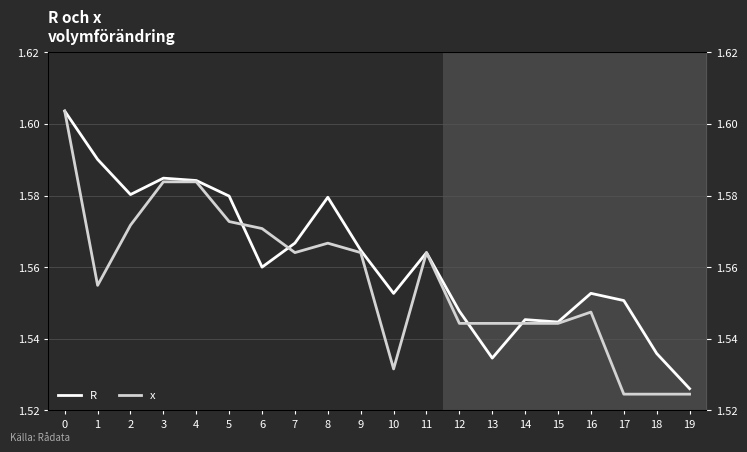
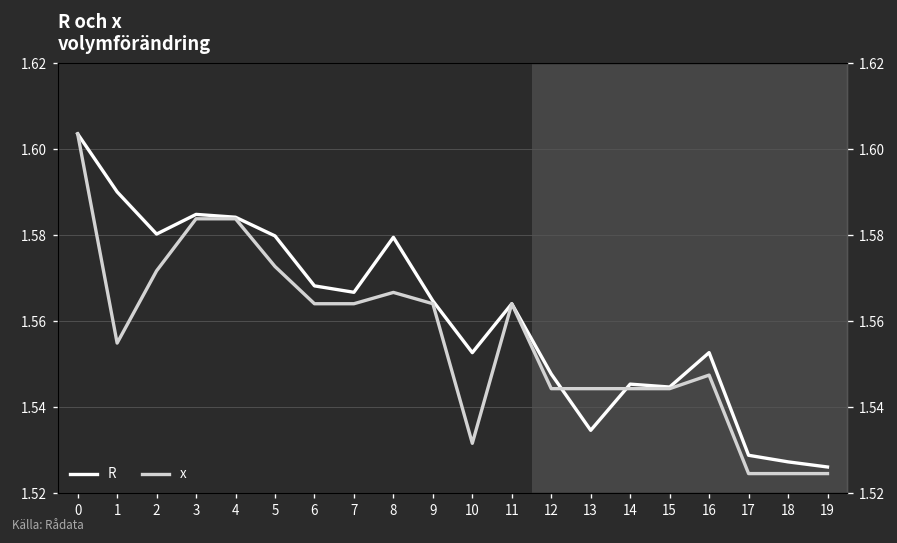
R, 6: 1.560 -> 1.568
x, 6: 1.571 -> 1.564
R, 17: 1.551 -> 1.529
R, 18: 1.536 -> 1.527
